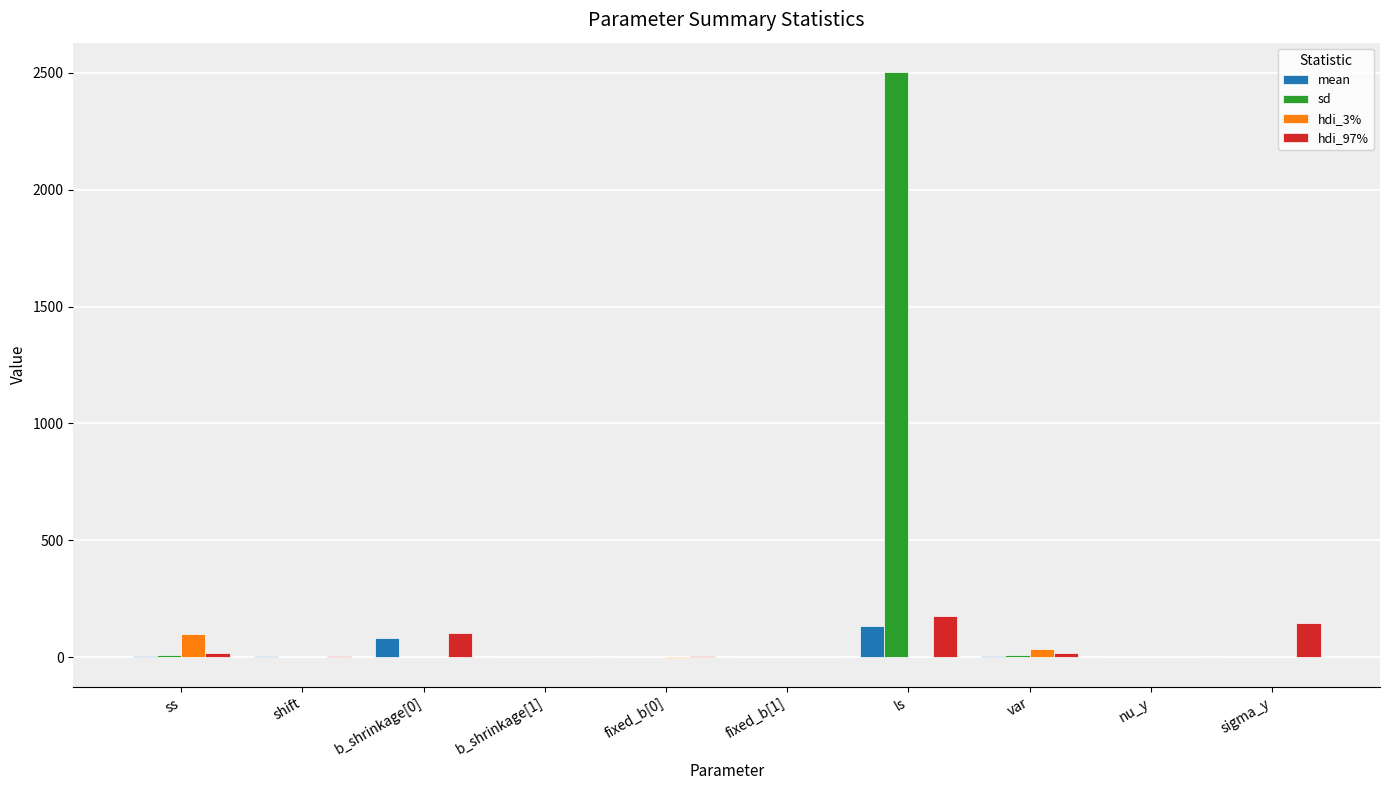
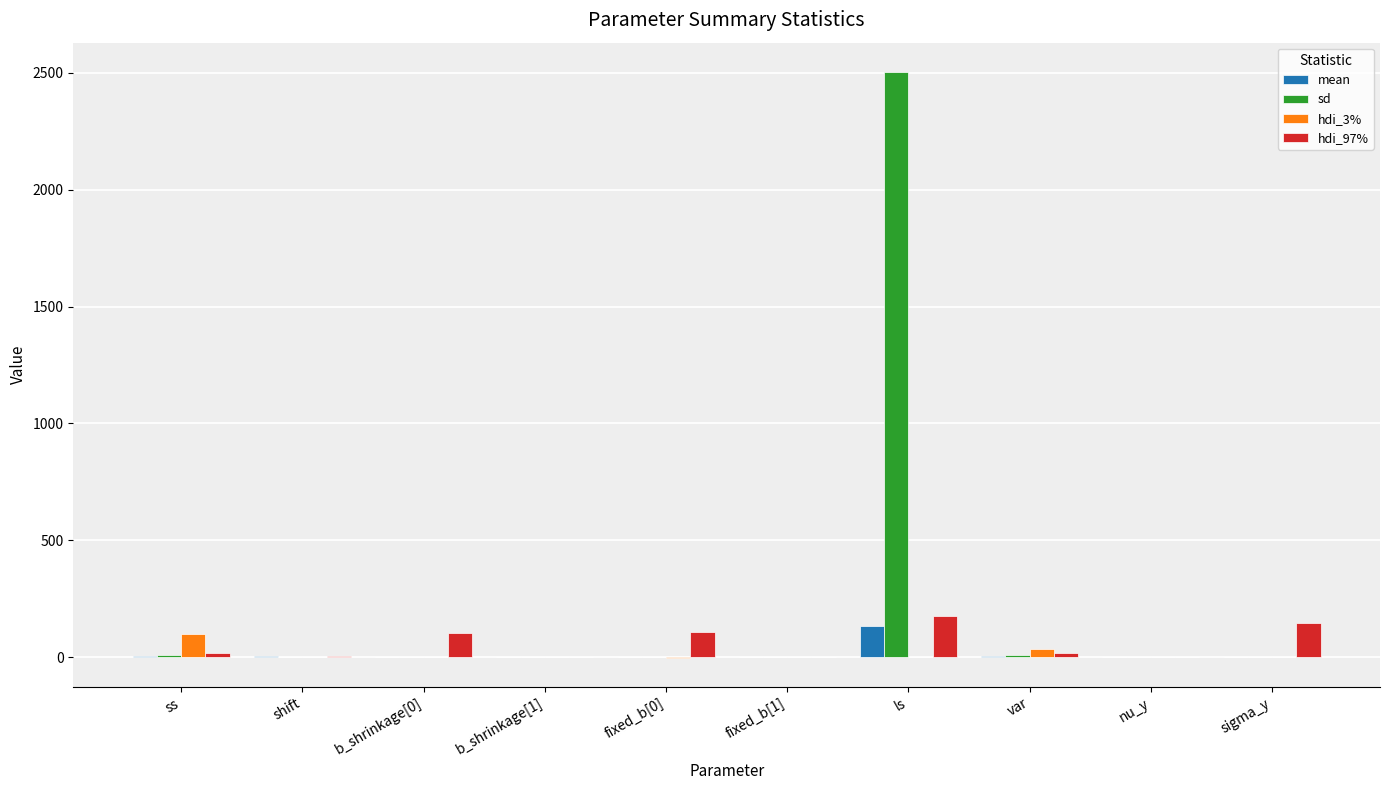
mean, b_shrinkage[0]: 80 -> 0
hdi_97%, fixed_b[0]: 10 -> 110
